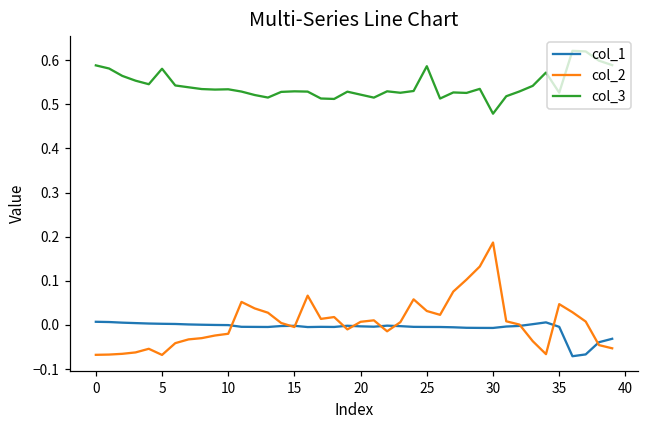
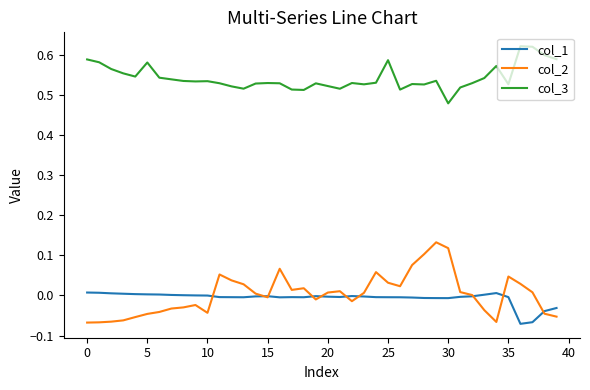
col_2, 5: -0.07 -> -0.05
col_2, 10: -0.02 -> -0.04
col_2, 30: 0.19 -> 0.12
